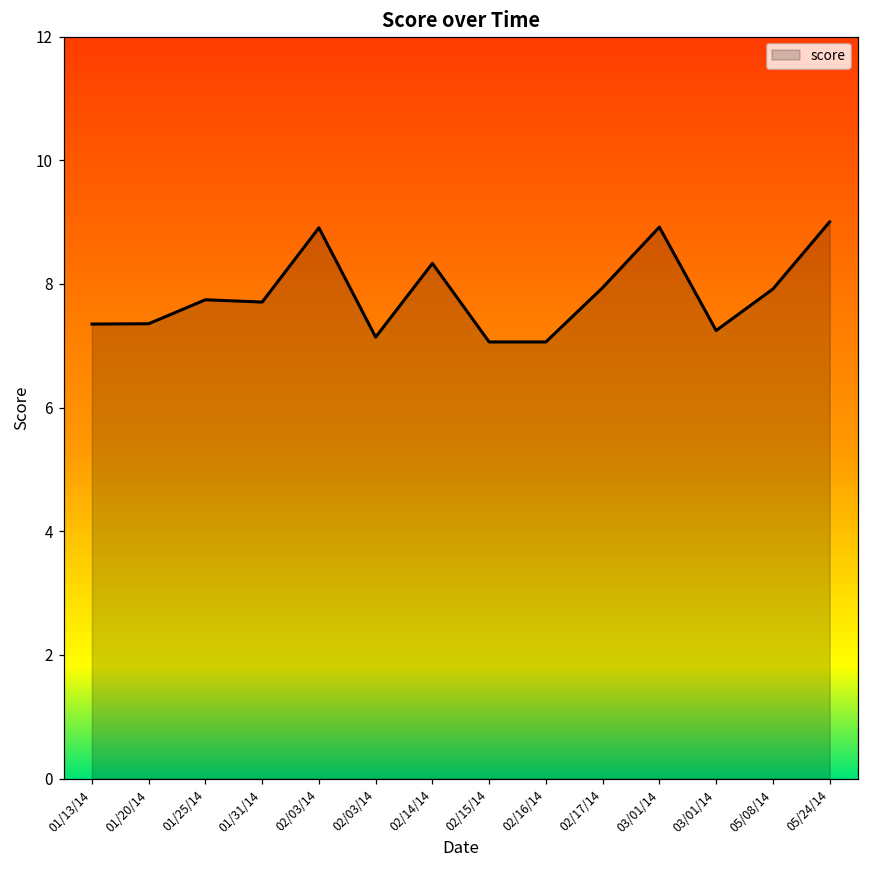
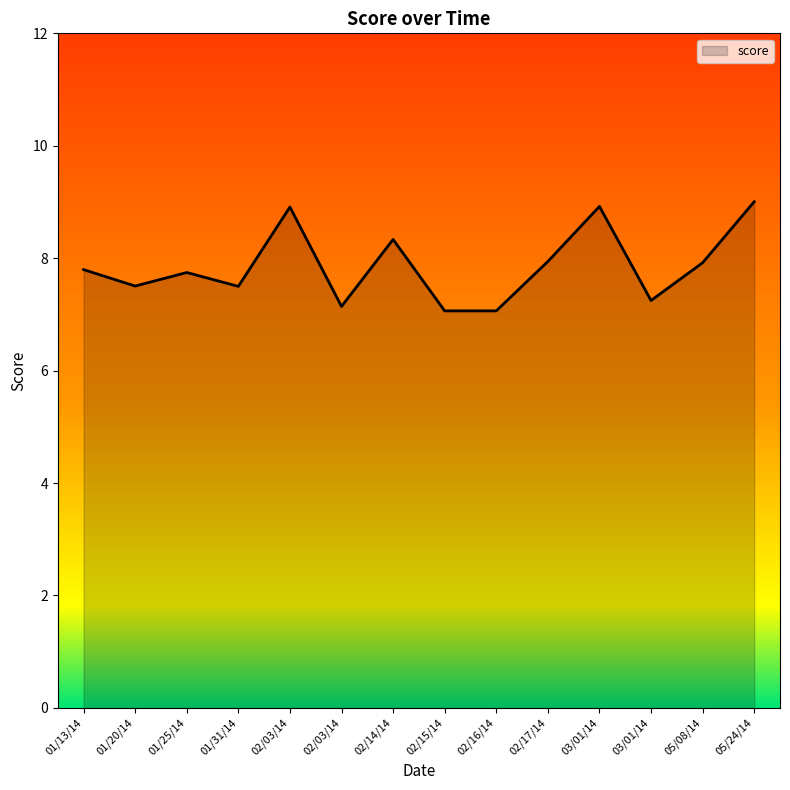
01/13/14: 7.4 -> 7.8
01/20/14: 7.4 -> 7.5
01/31/14: 7.7 -> 7.5
